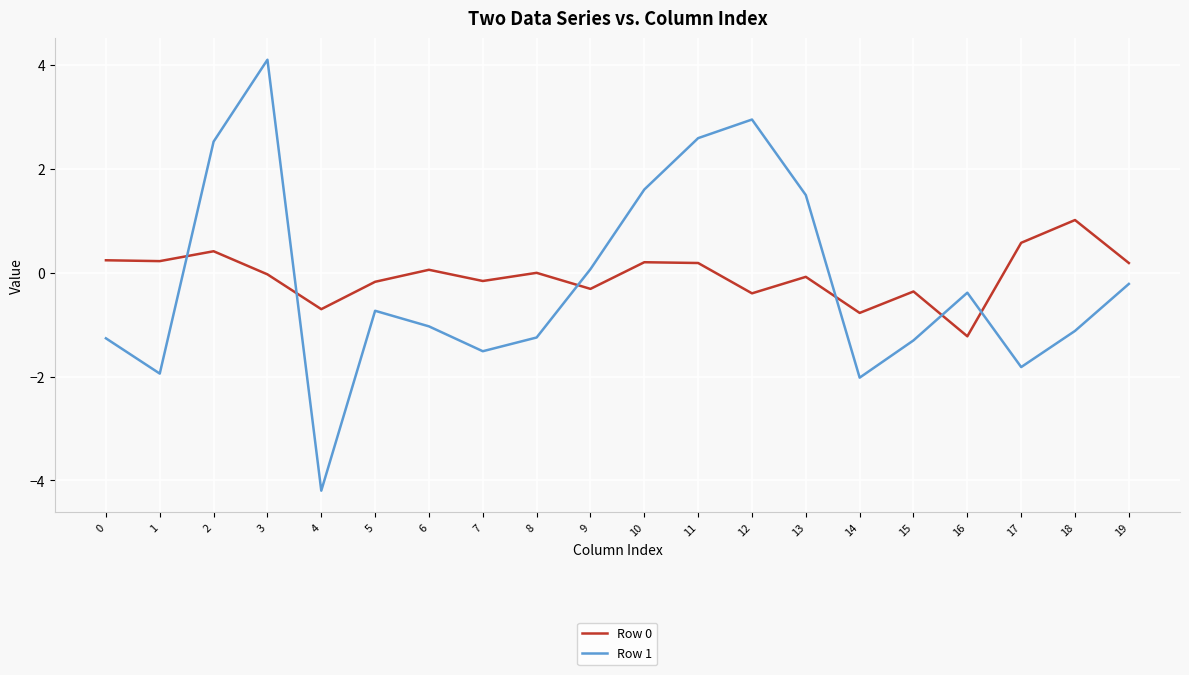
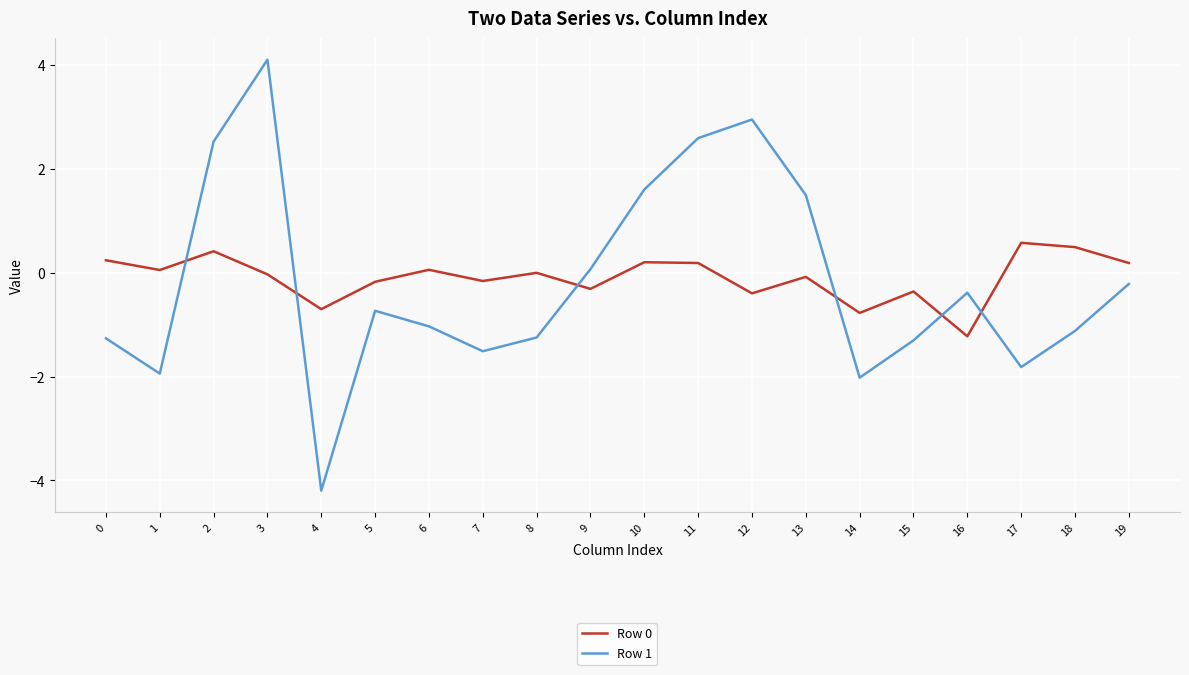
Row 0, 1: 0.2 -> 0.1
Row 0, 18: 1.0 -> 0.5
